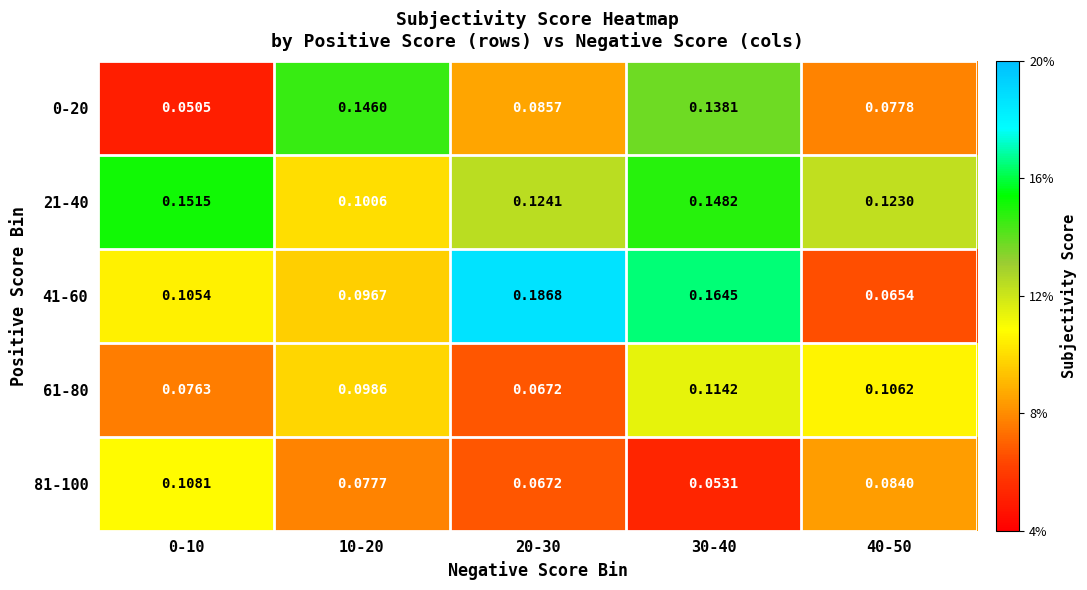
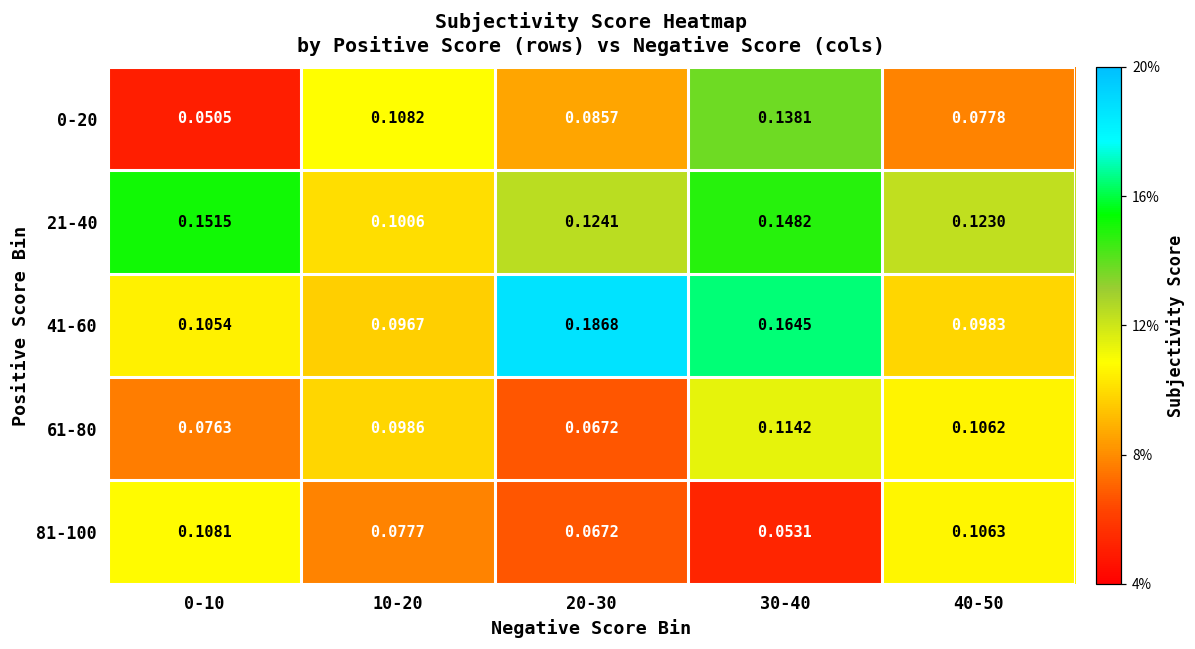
0-20, 10-20: 0.1460 -> 0.1082
41-60, 40-50: 0.0654 -> 0.0983
81-100, 40-50: 0.0840 -> 0.1063
